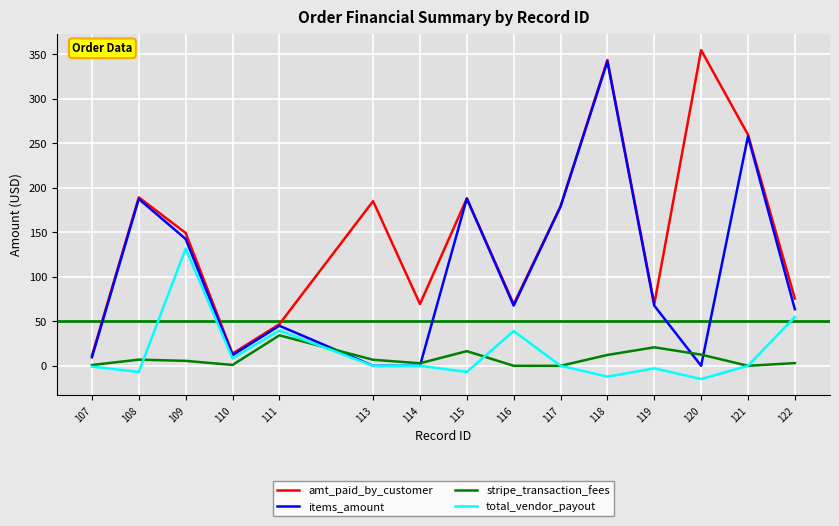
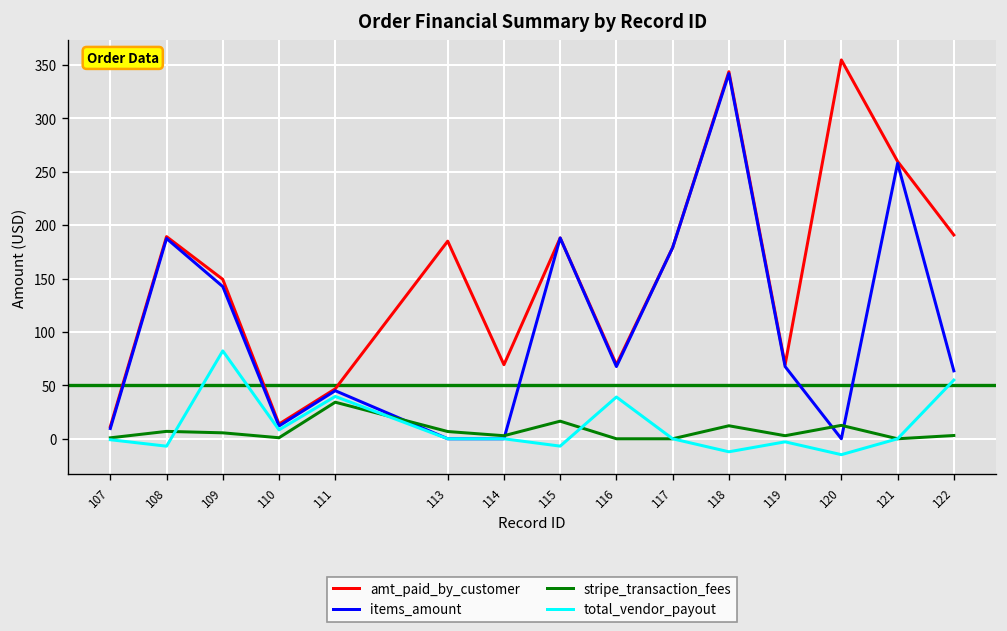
total_vendor_payout, 109: 130 -> 80
stripe_transaction_fees, 119: 20 -> 0
amt_paid_by_customer, 122: 80 -> 190
